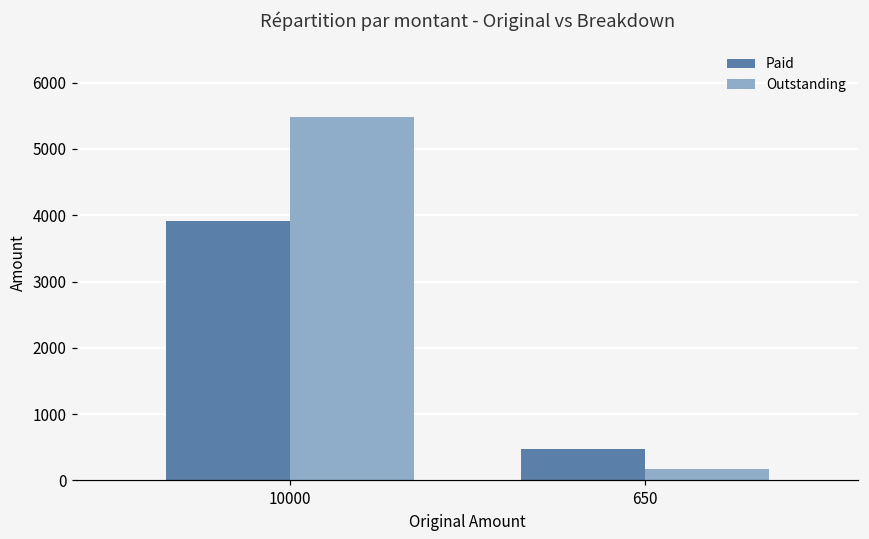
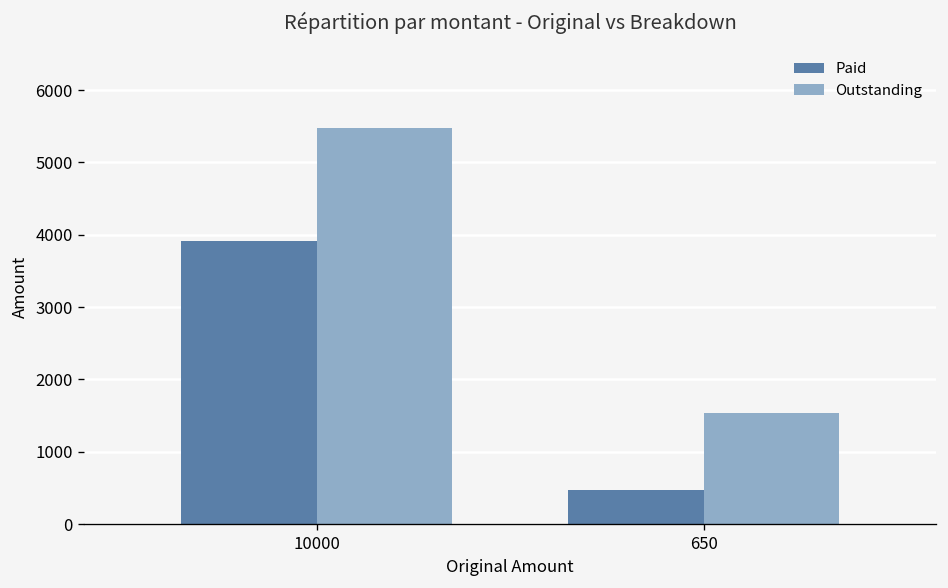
Outstanding, 650: 200 -> 1500
